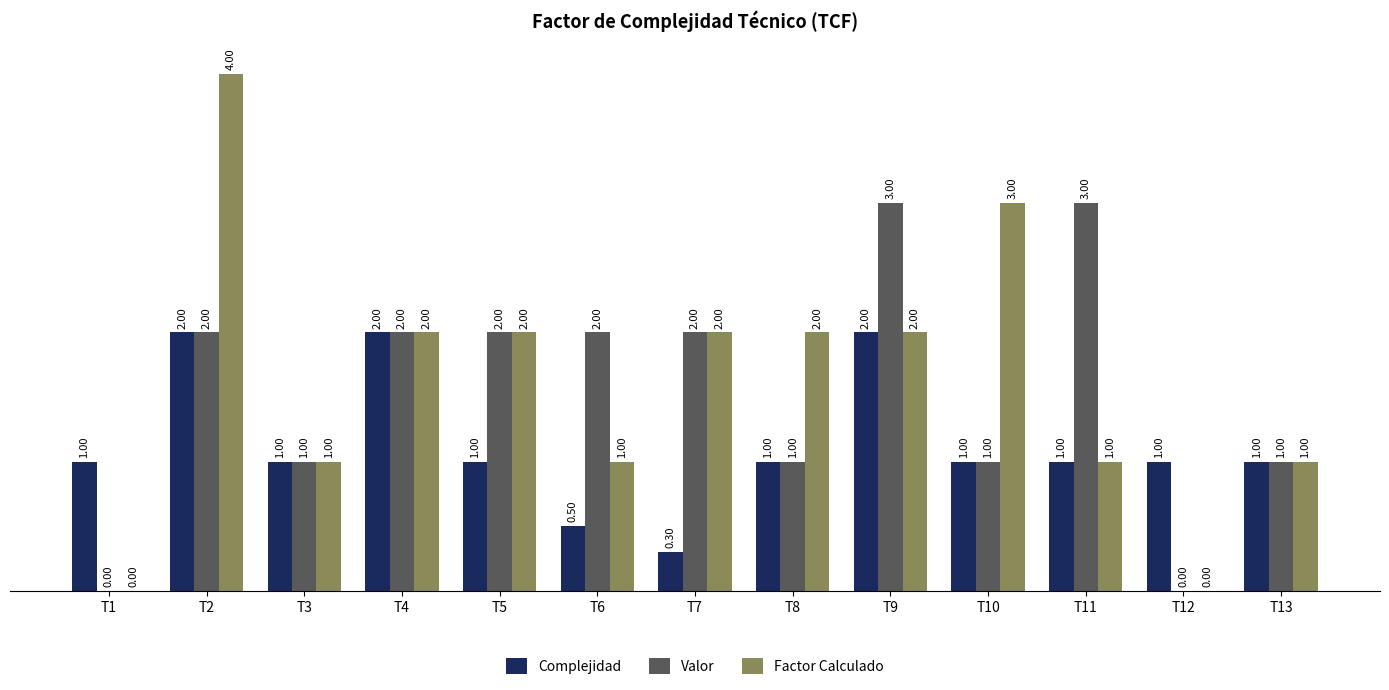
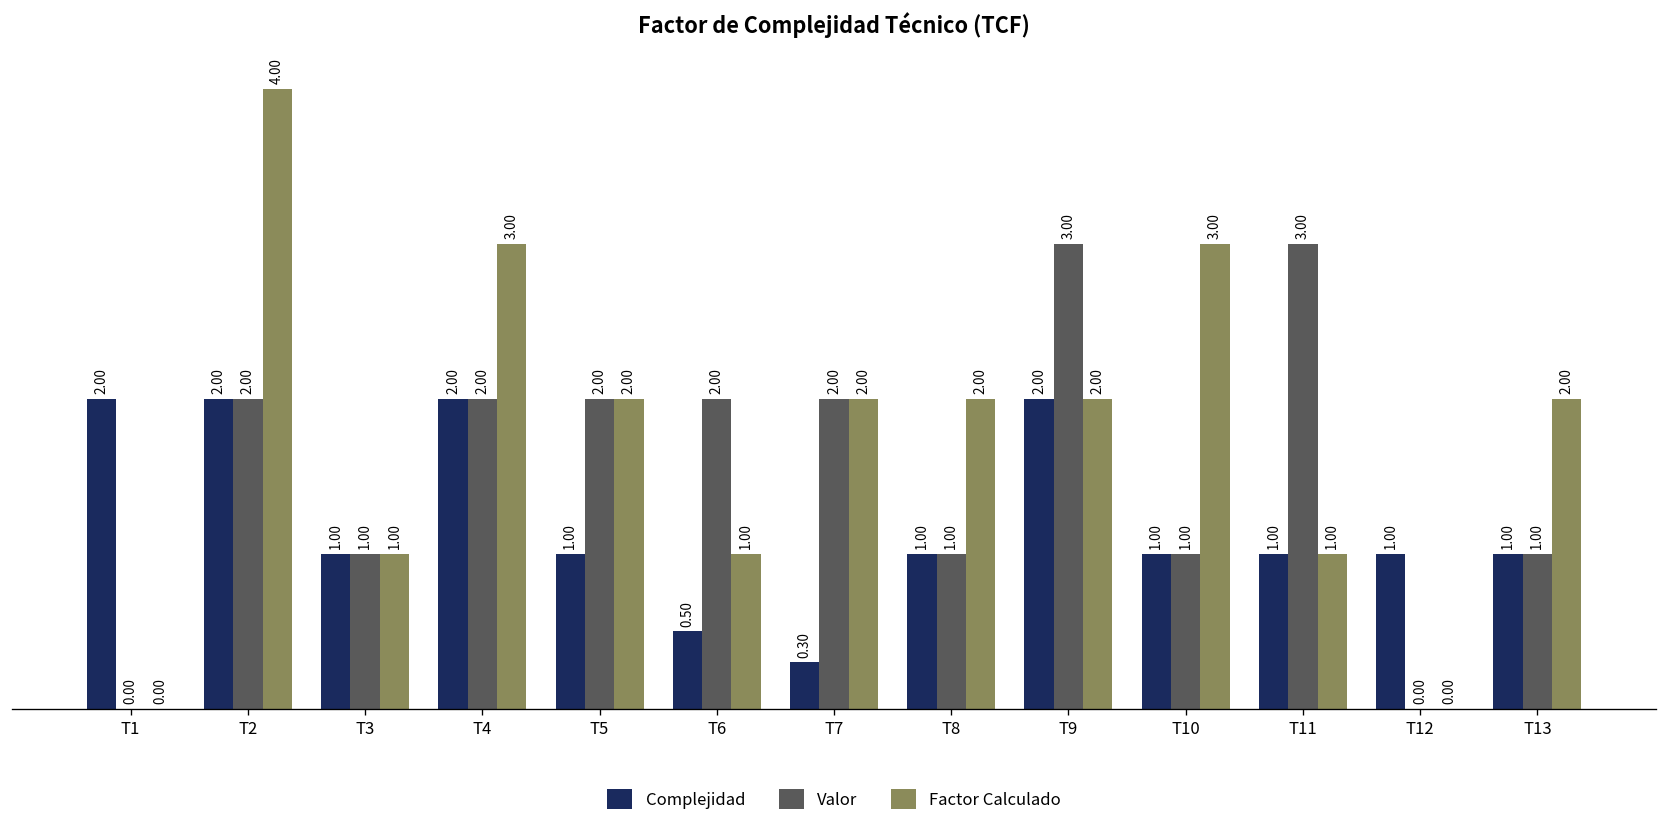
Complejidad, T1: 1.00 -> 2.00
Factor Calculado, T4: 2.00 -> 3.00
Factor Calculado, T13: 1.00 -> 2.00
